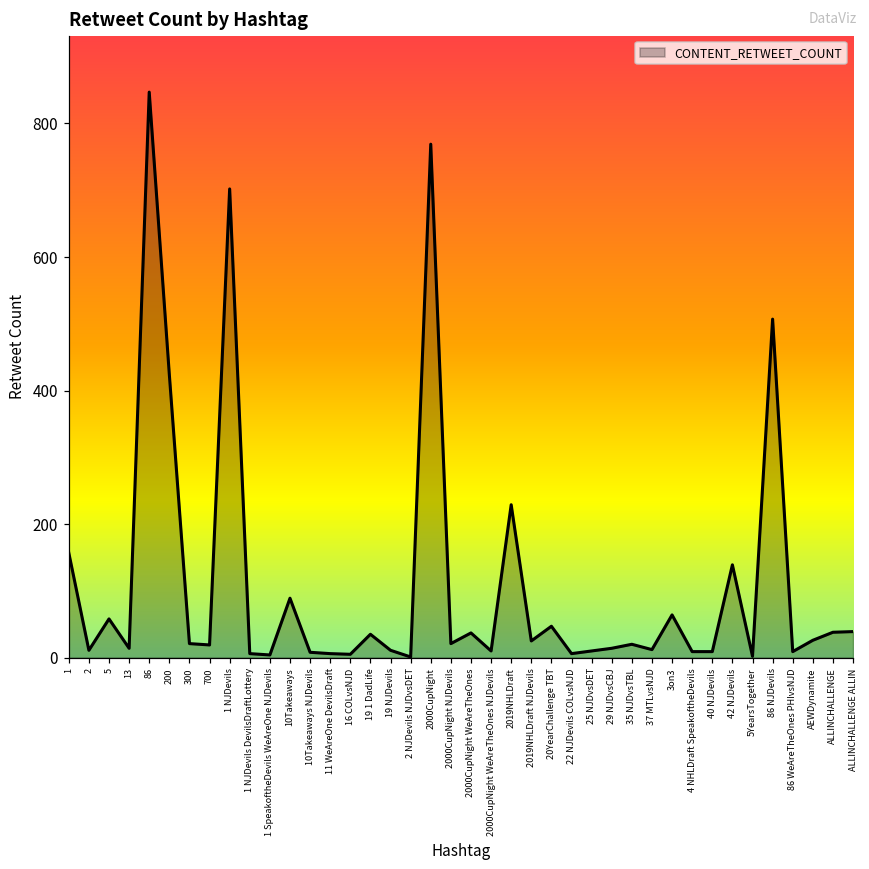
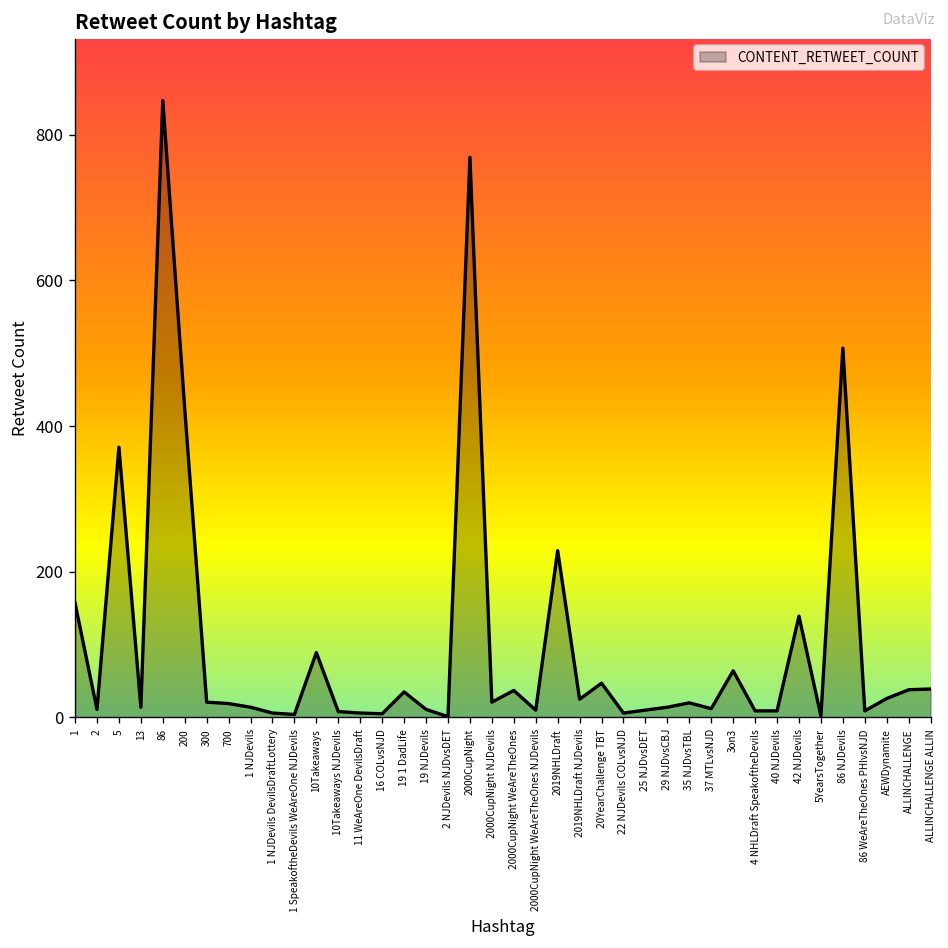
5: 60 -> 370
1 NJDevils: 700 -> 10
